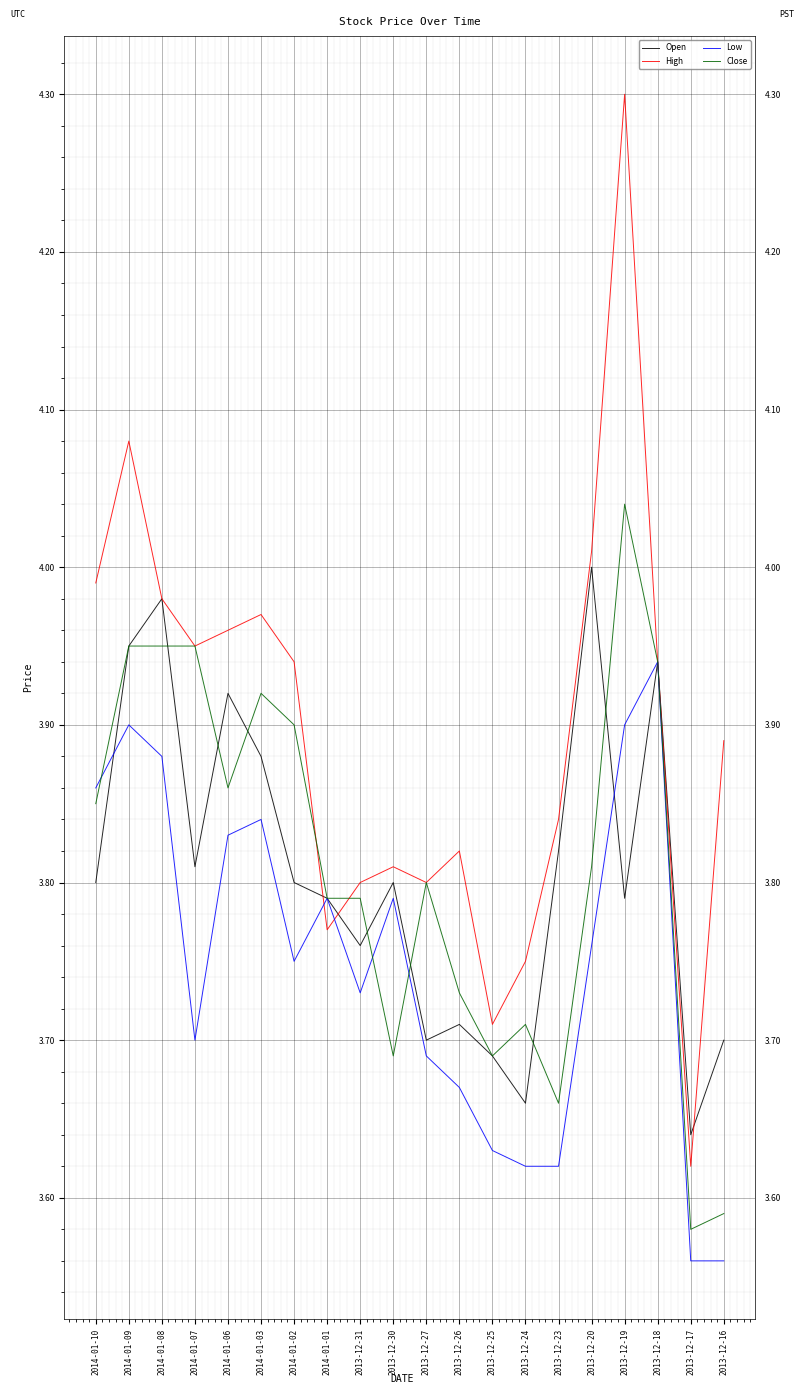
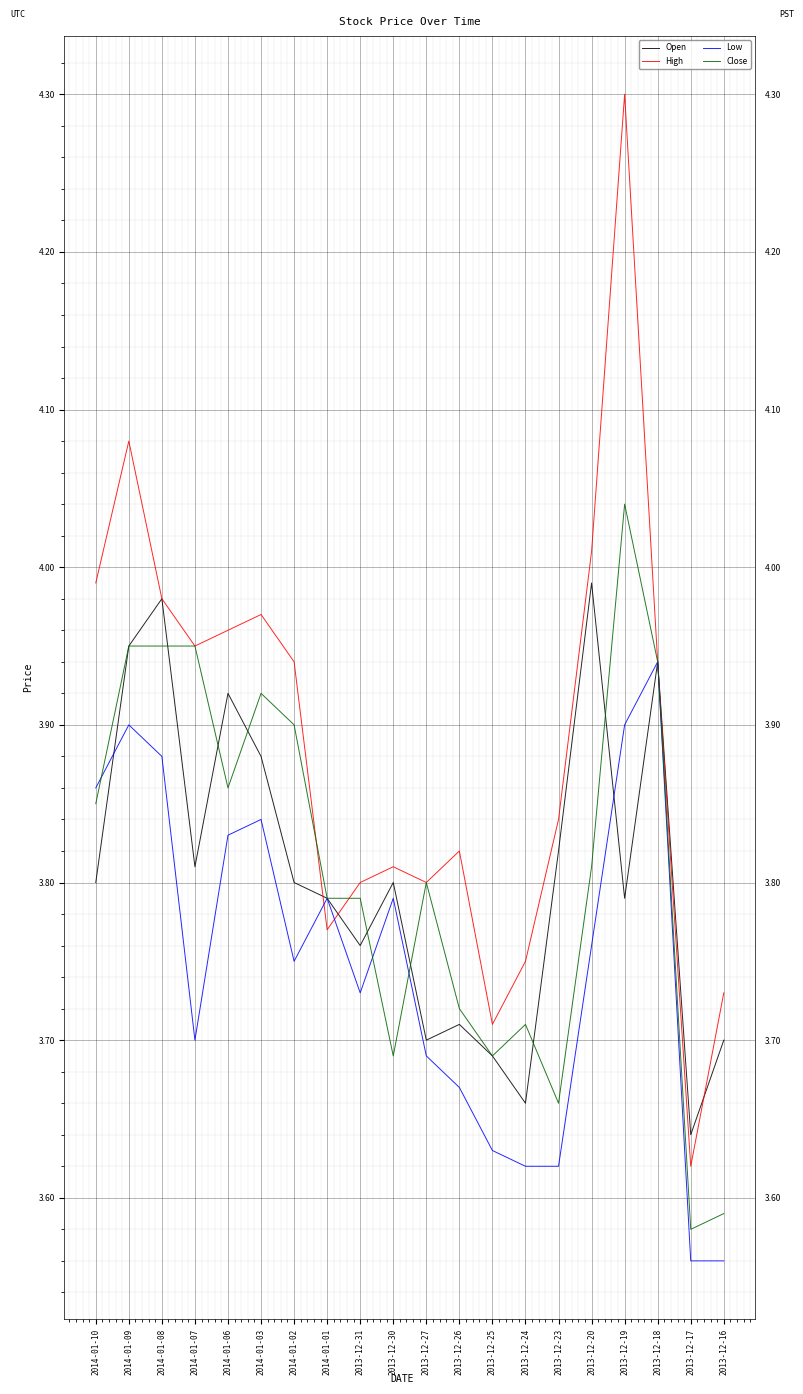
Close, 2013-12-26: 3.73 -> 3.72
Open, 2013-12-20: 4.00 -> 3.99
High, 2013-12-16: 3.89 -> 3.73
